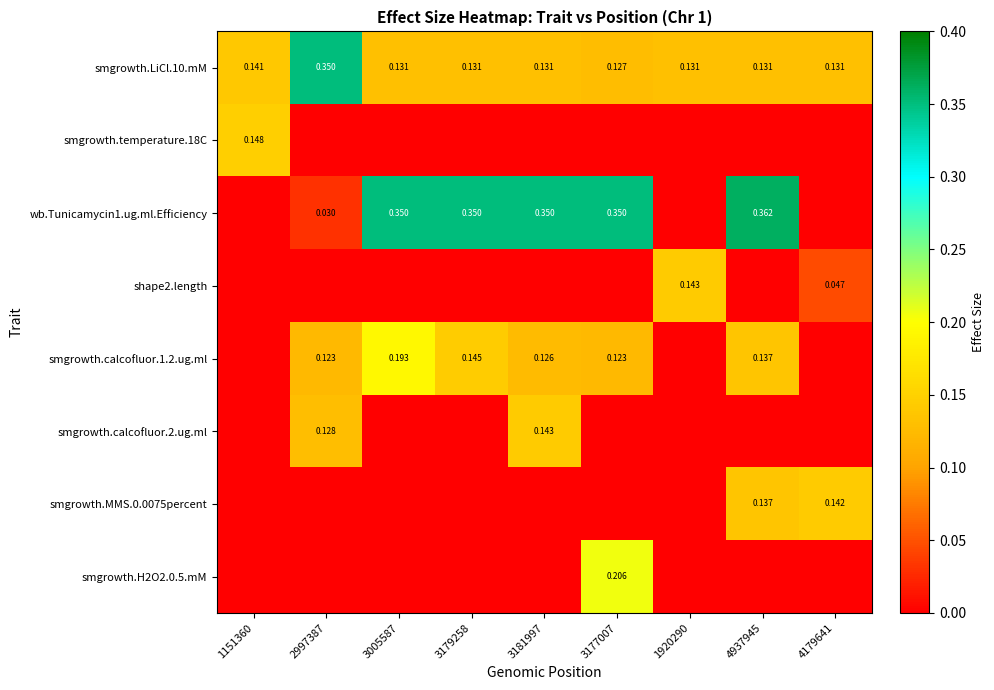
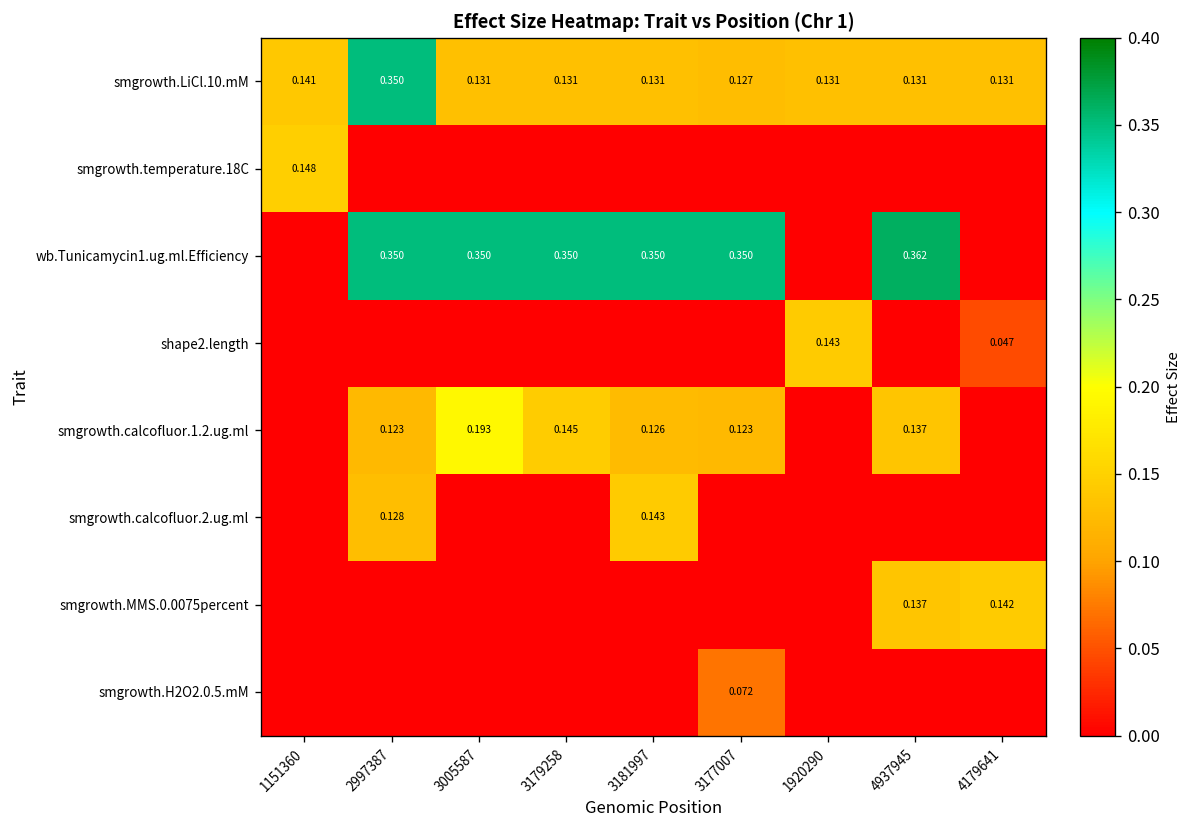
wb.Tunicamycin1.ug.ml.Efficiency, 2997387: 0.030 -> 0.350
smgrowth.H2O2.0.5.mM, 3177007: 0.206 -> 0.072
